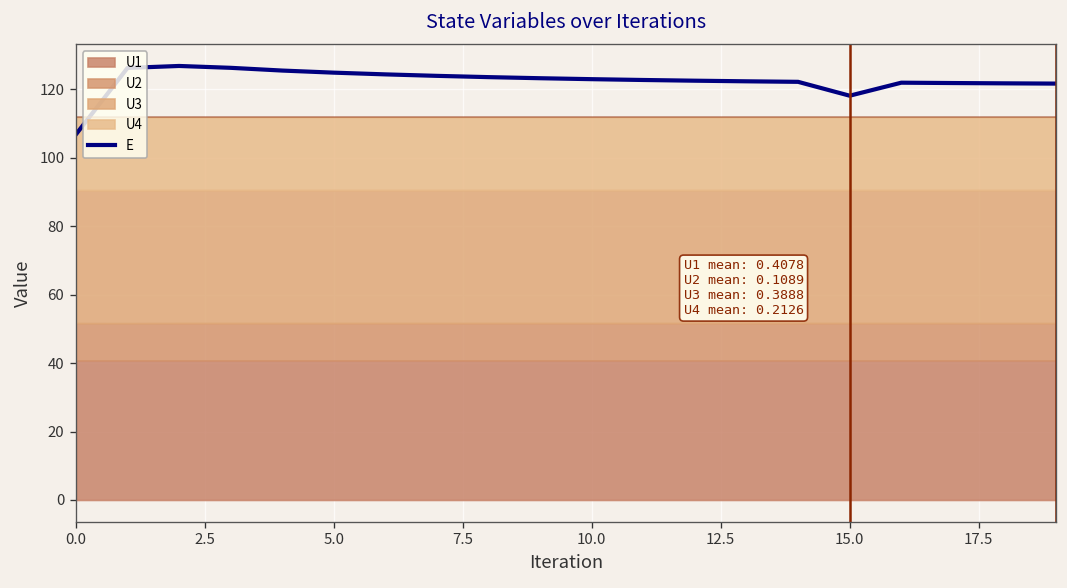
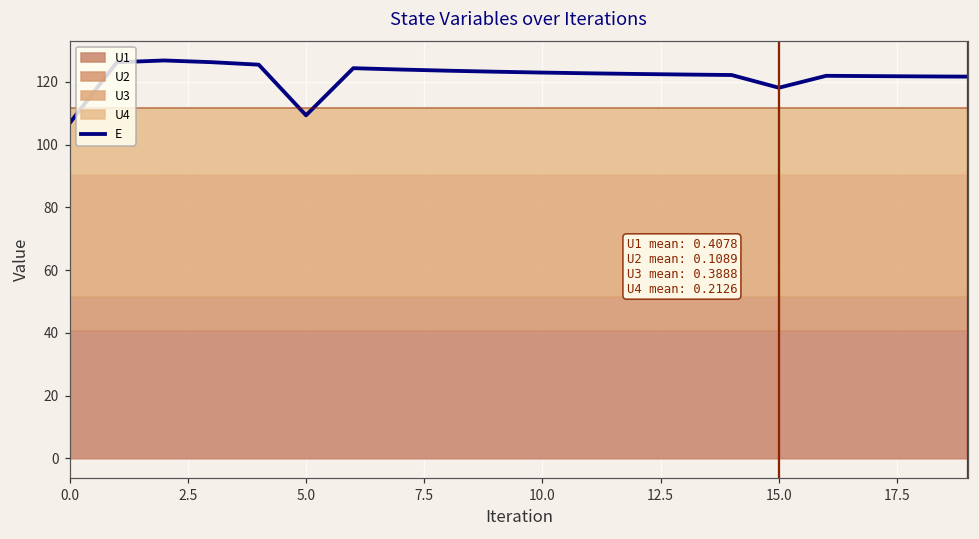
E, 5.0: 125 -> 109
